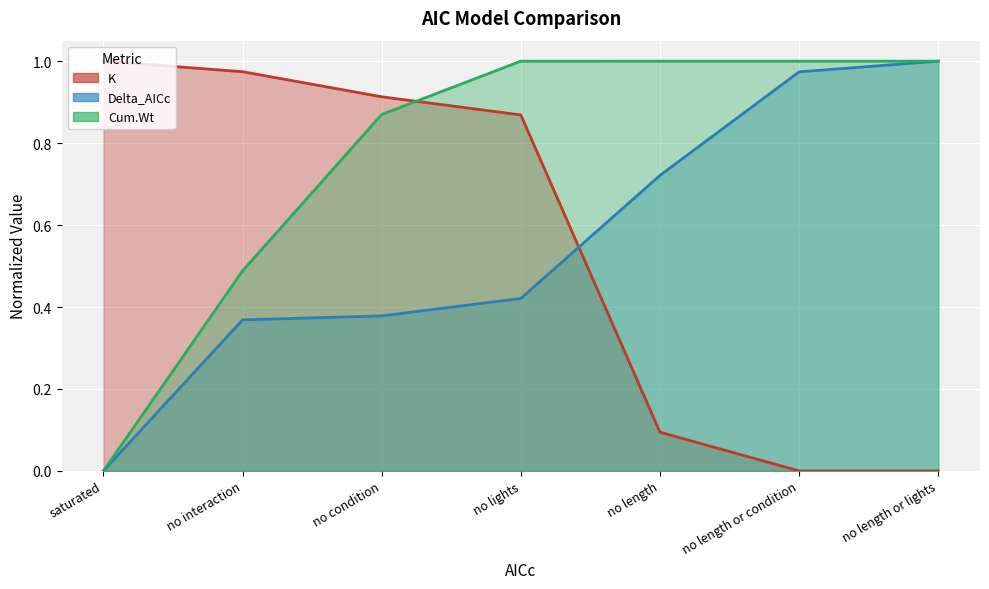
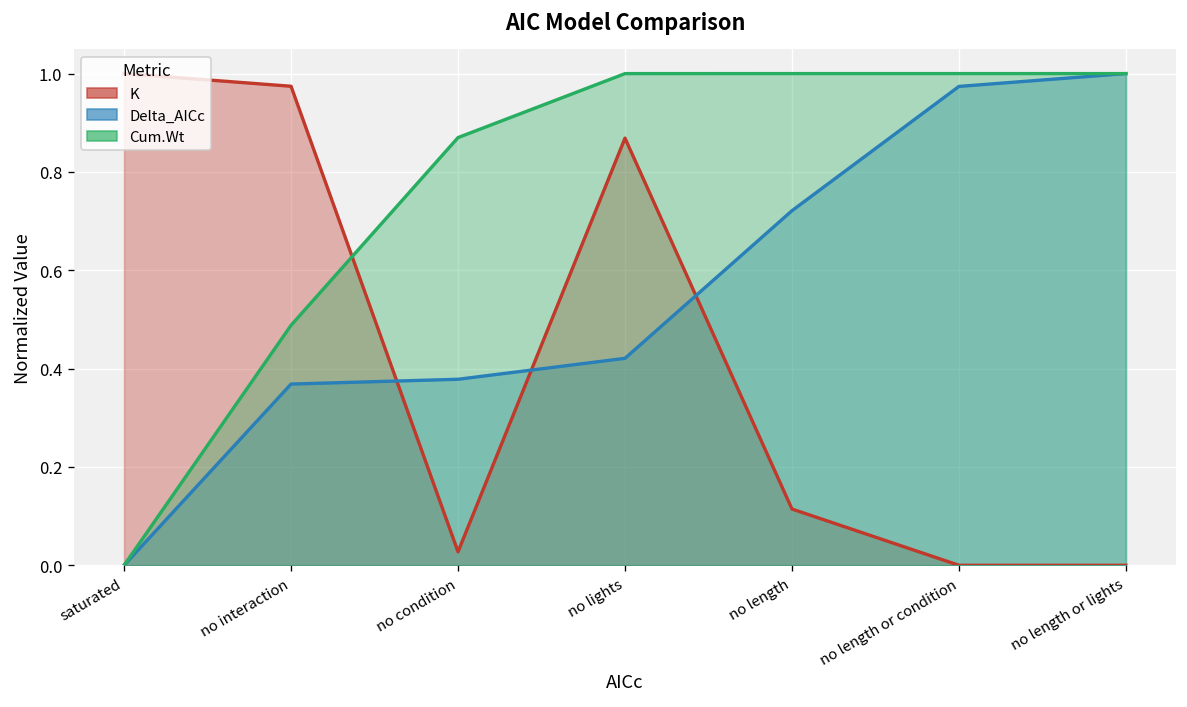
K, no condition: 0.91 -> 0.03
K, no length: 0.09 -> 0.11
